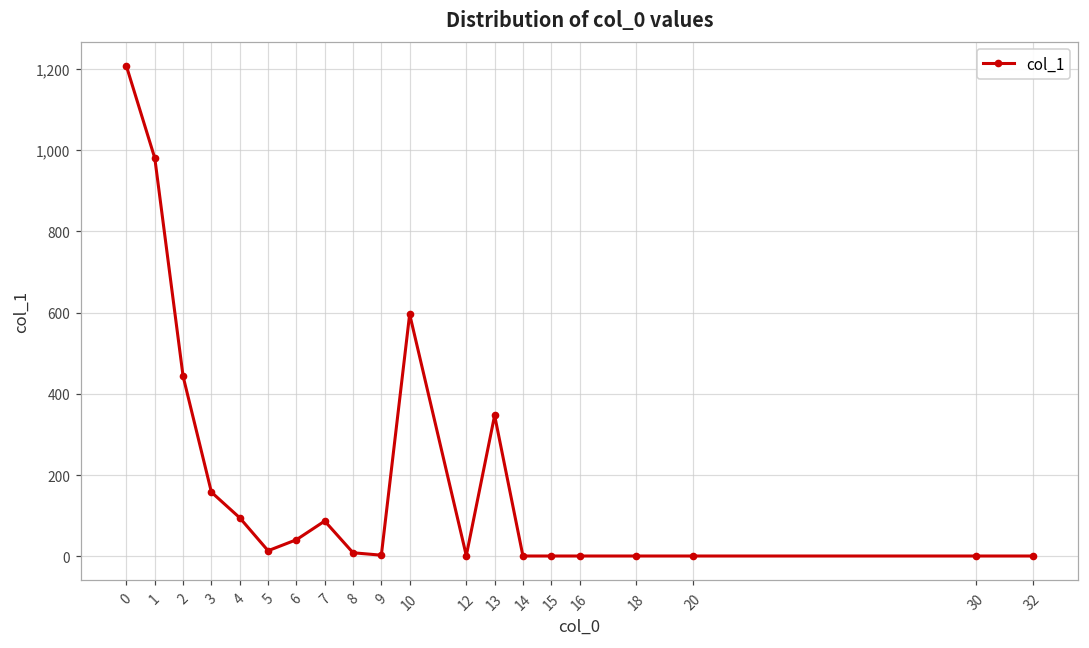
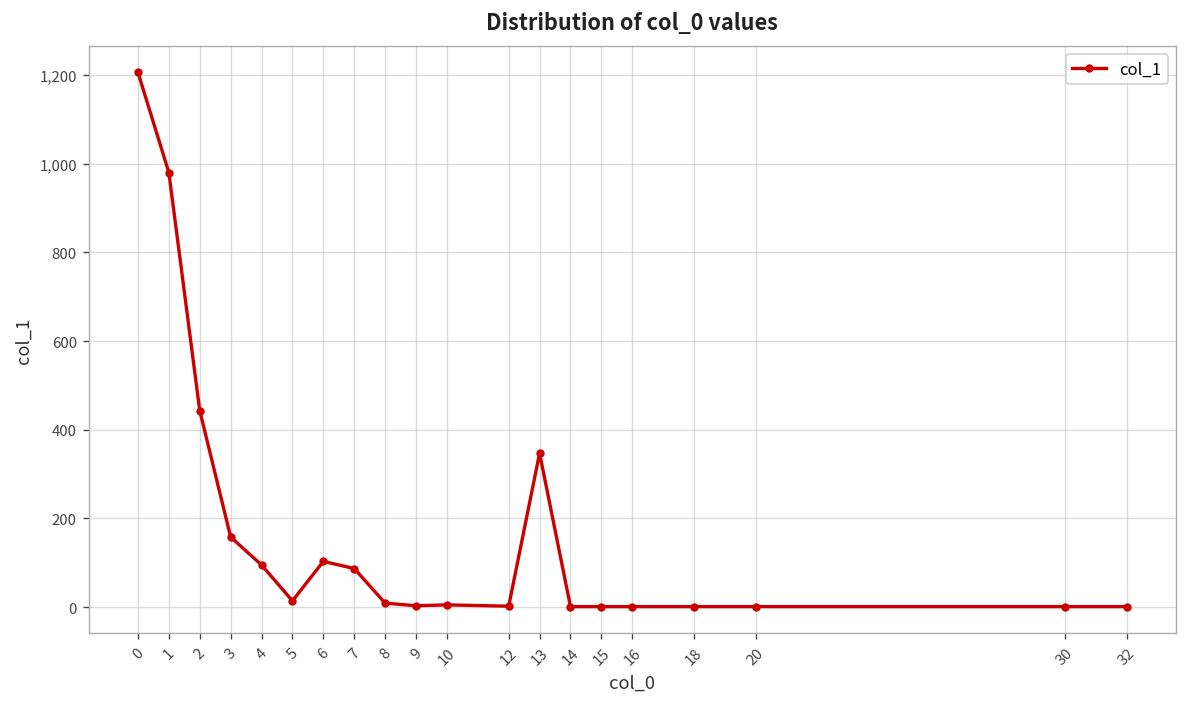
6: 40 -> 100
10: 600 -> 10
